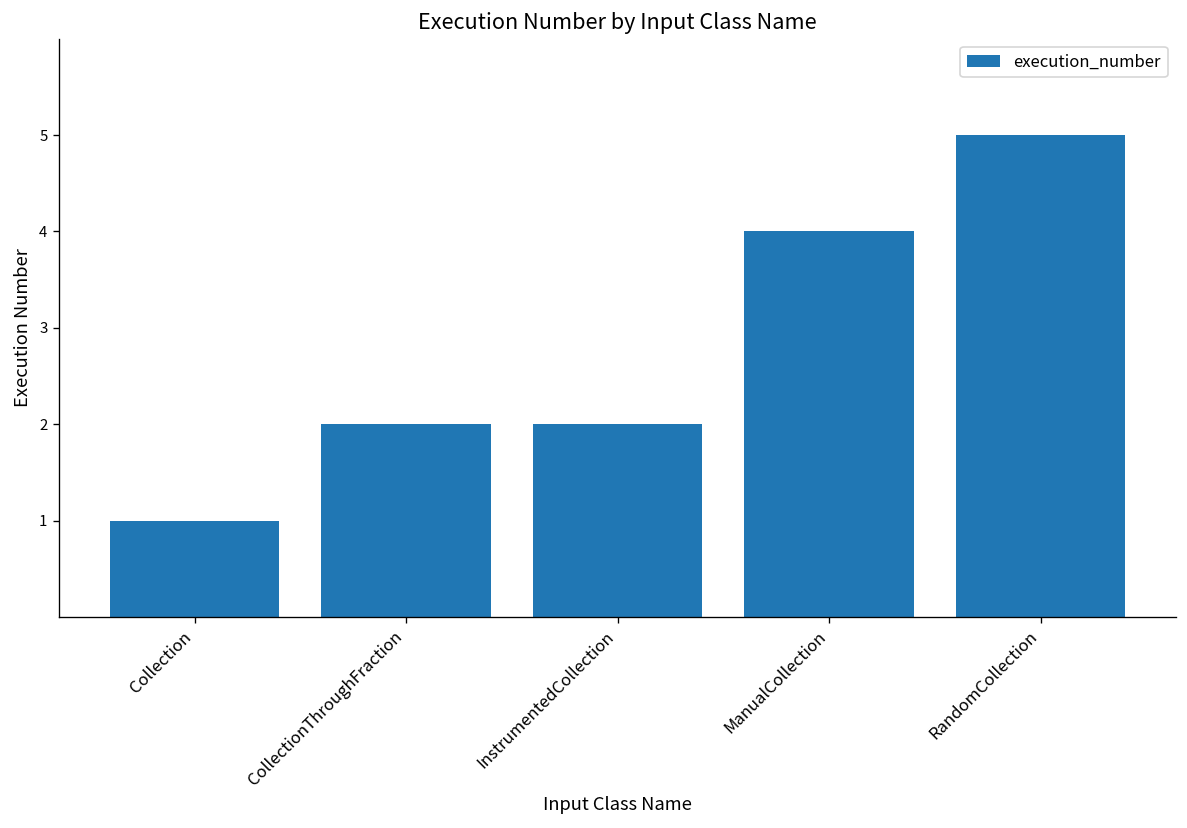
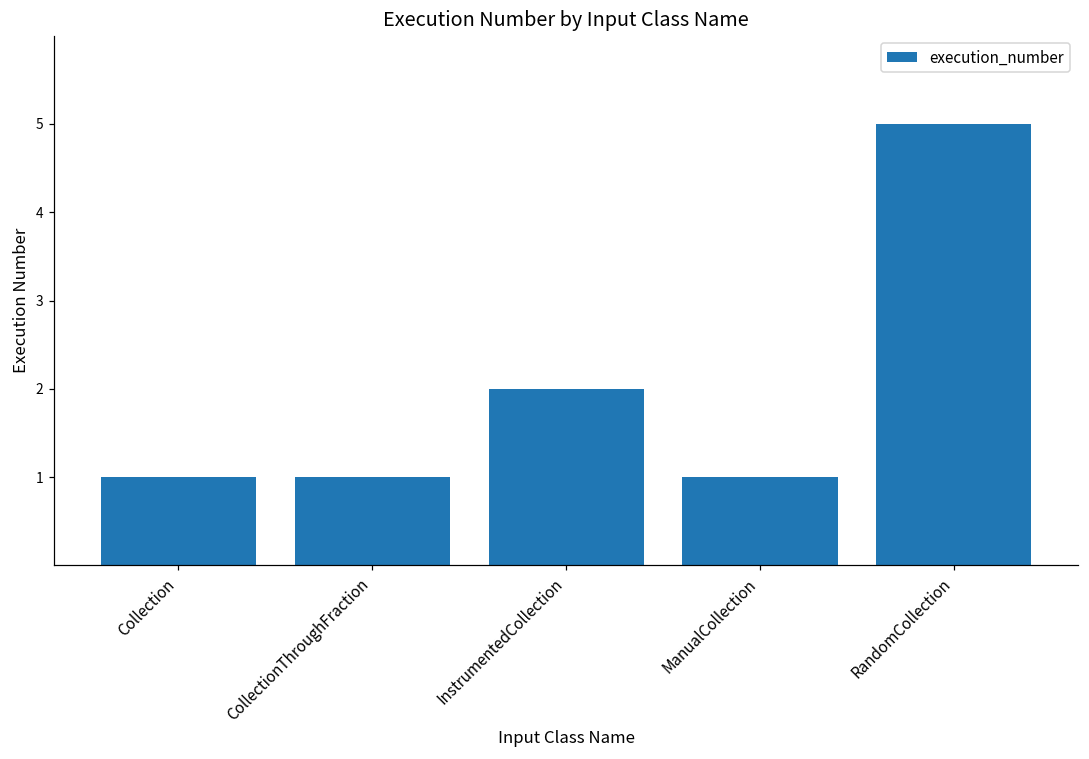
CollectionThroughFraction: 2 -> 1
ManualCollection: 4 -> 1
